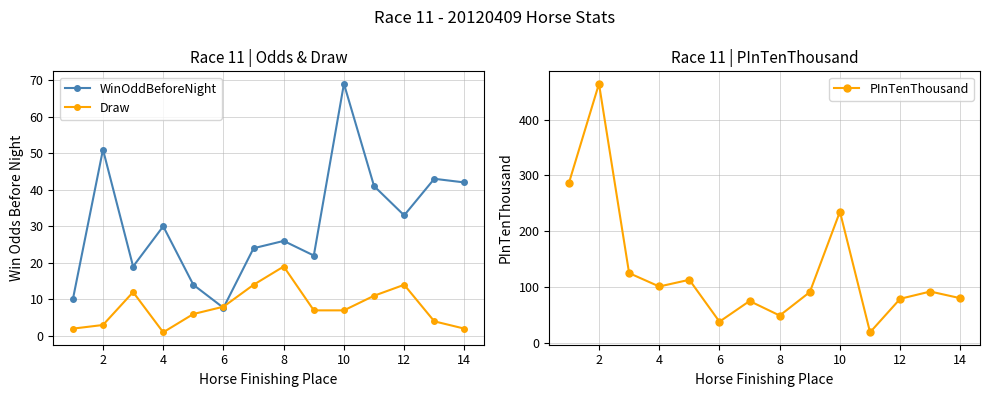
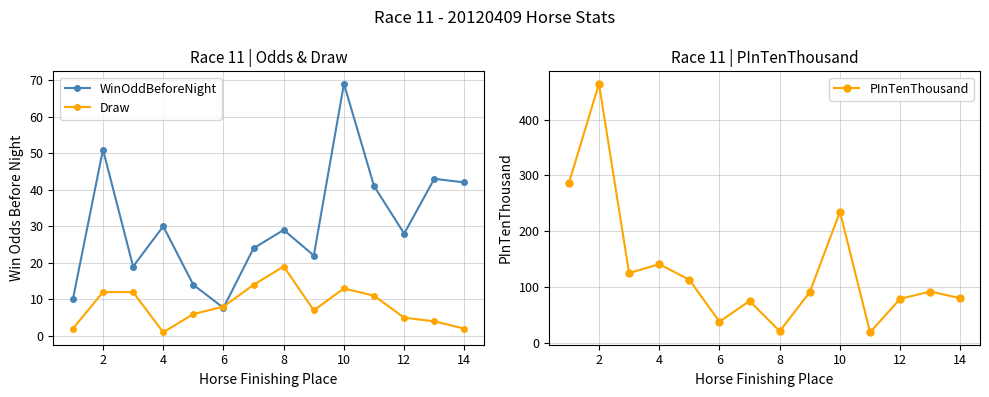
Race 11 | Odds & Draw, Draw, 2: 3 -> 12
Race 11 | Odds & Draw, WinOddBeforeNight, 8: 26 -> 29
Race 11 | Odds & Draw, Draw, 10: 7 -> 13
Race 11 | Odds & Draw, WinOddBeforeNight, 12: 33 -> 28
Race 11 | Odds & Draw, Draw, 12: 14 -> 5
Race 11 | PInTenThousand, 4: 100 -> 140
Race 11 | PInTenThousand, 8: 50 -> 20
